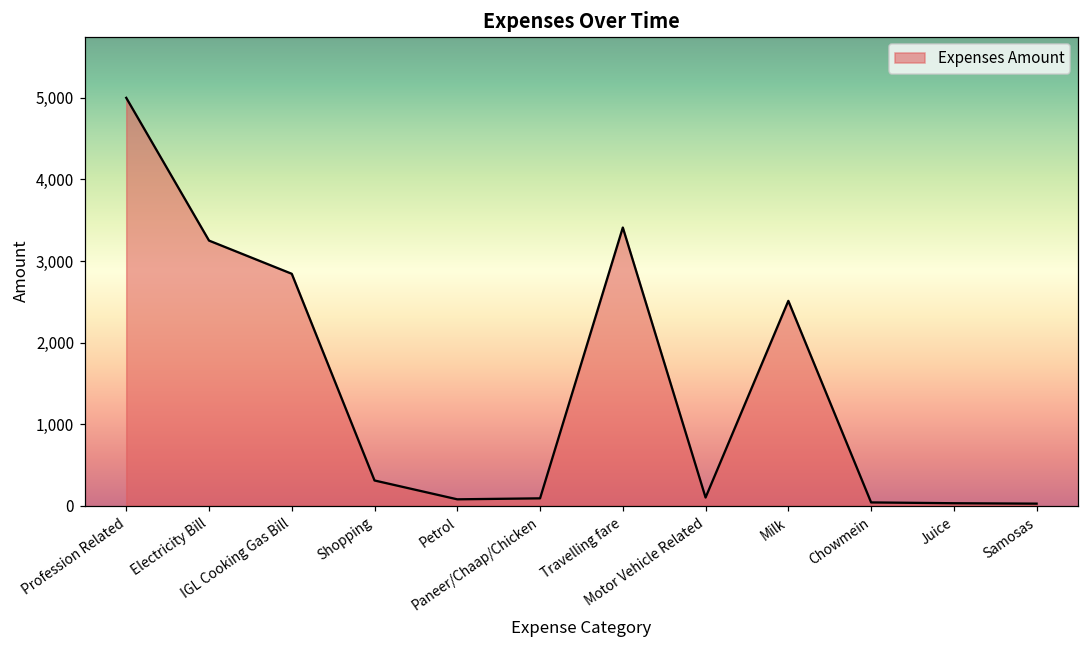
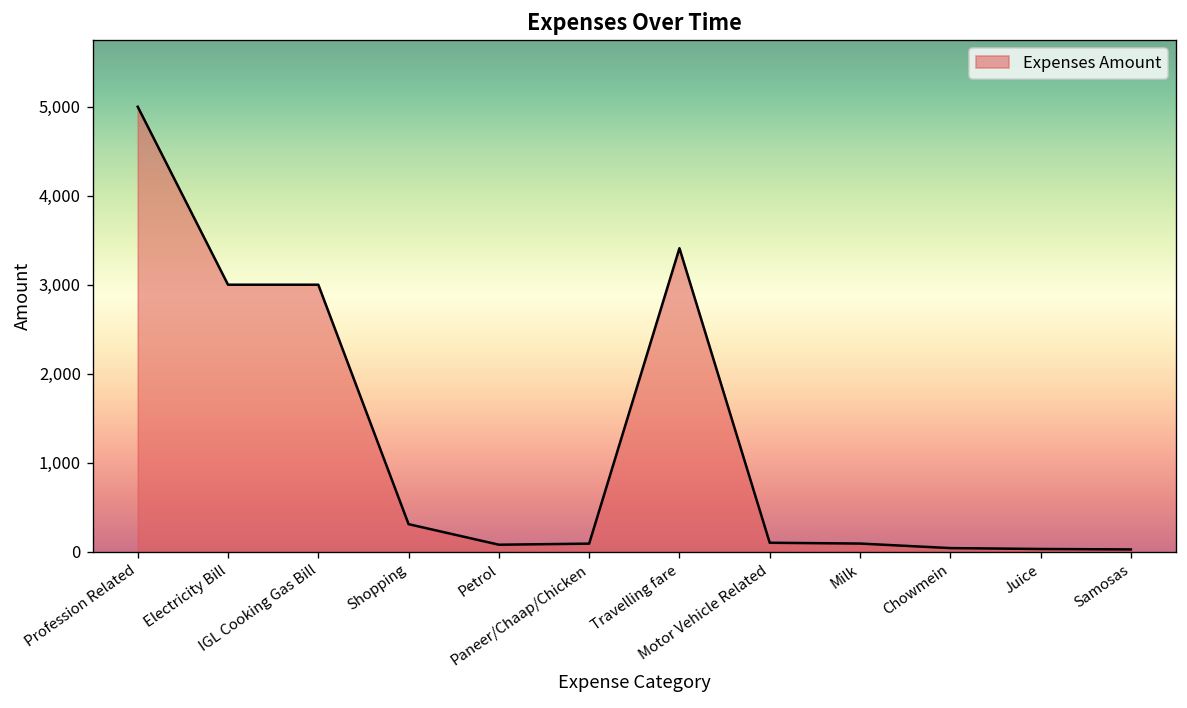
Electricity Bill: 3,300 -> 3,000
IGL Cooking Gas Bill: 2,800 -> 3,000
Milk: 2,500 -> 100
